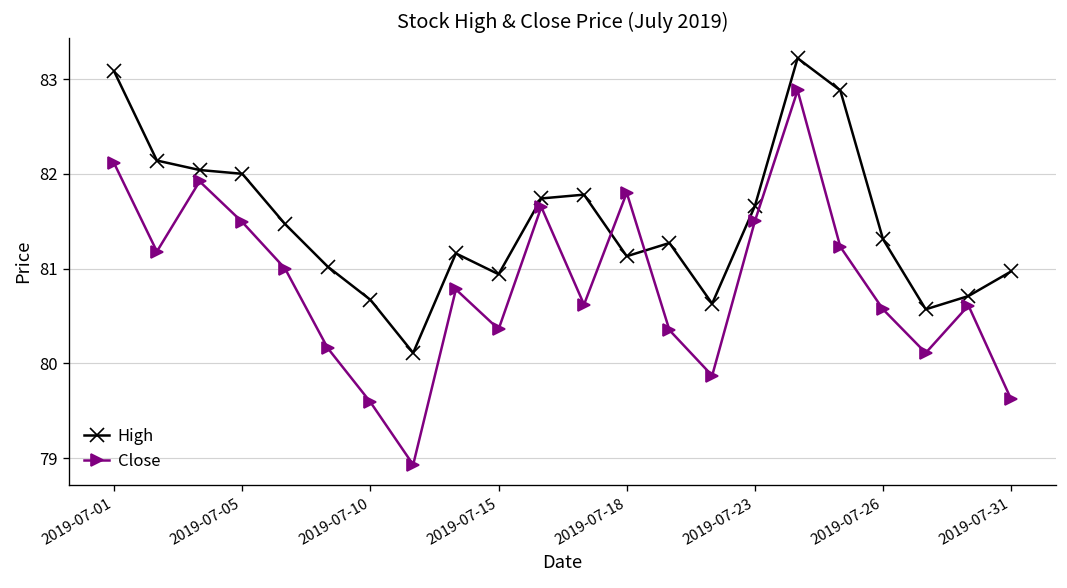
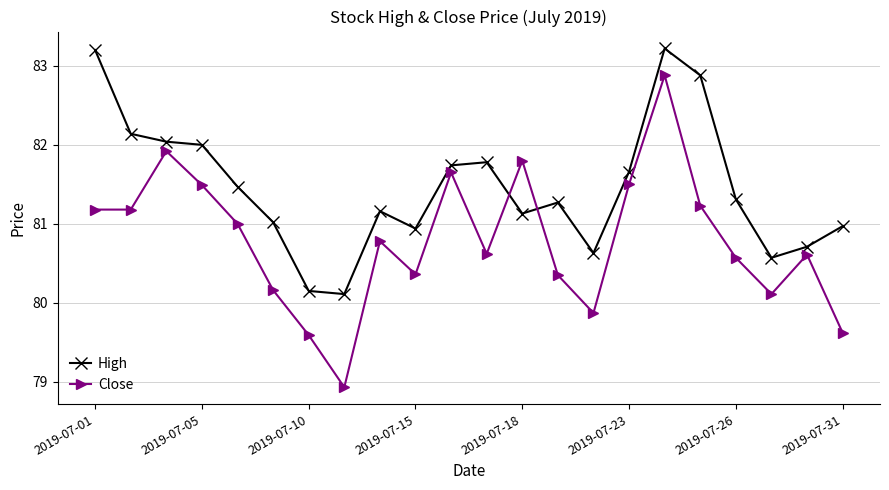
High, 2019-07-01: 83.1 -> 83.2
Close, 2019-07-01: 82.1 -> 81.2
High, 2019-07-10: 80.7 -> 80.2
